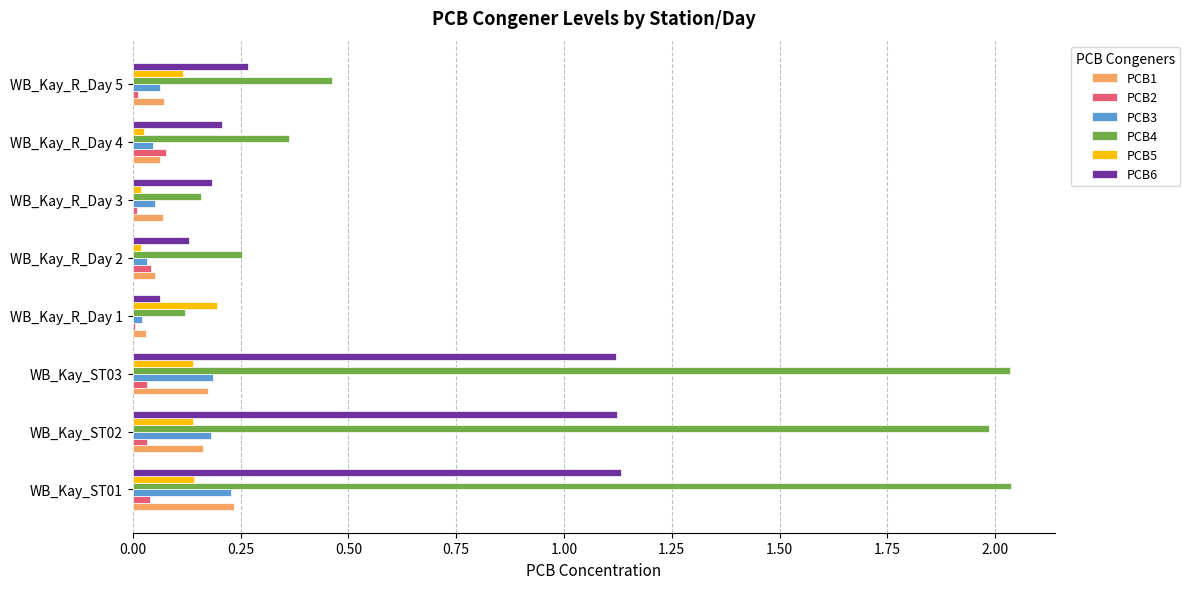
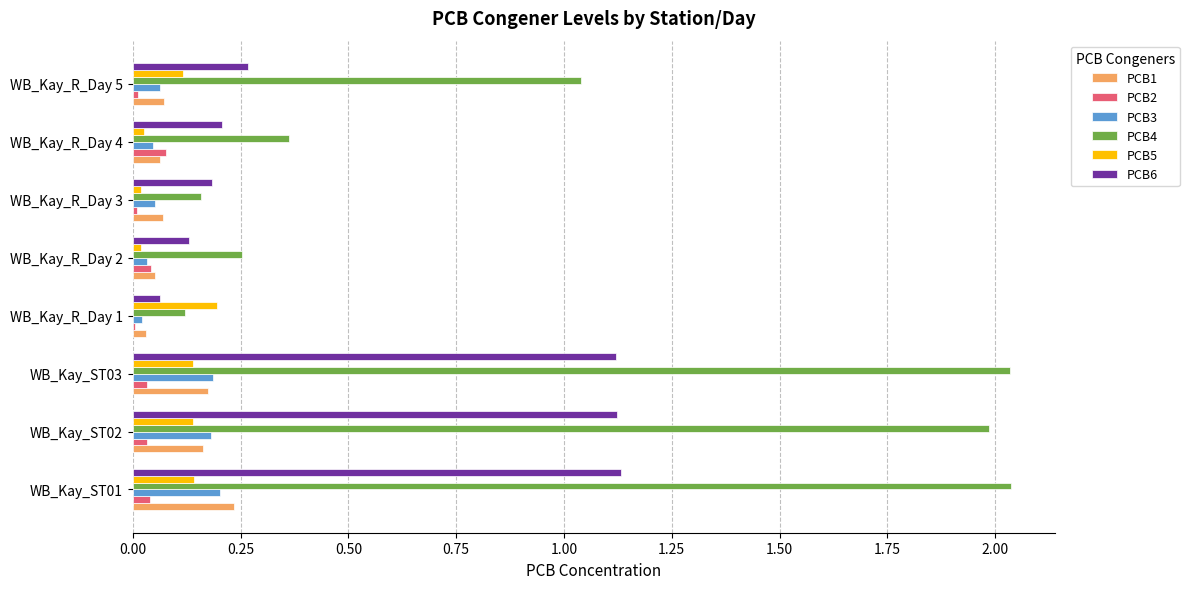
PCB4, WB_Kay_R_Day 5: 0.46 -> 1.04
PCB3, WB_Kay_ST01: 0.23 -> 0.20
